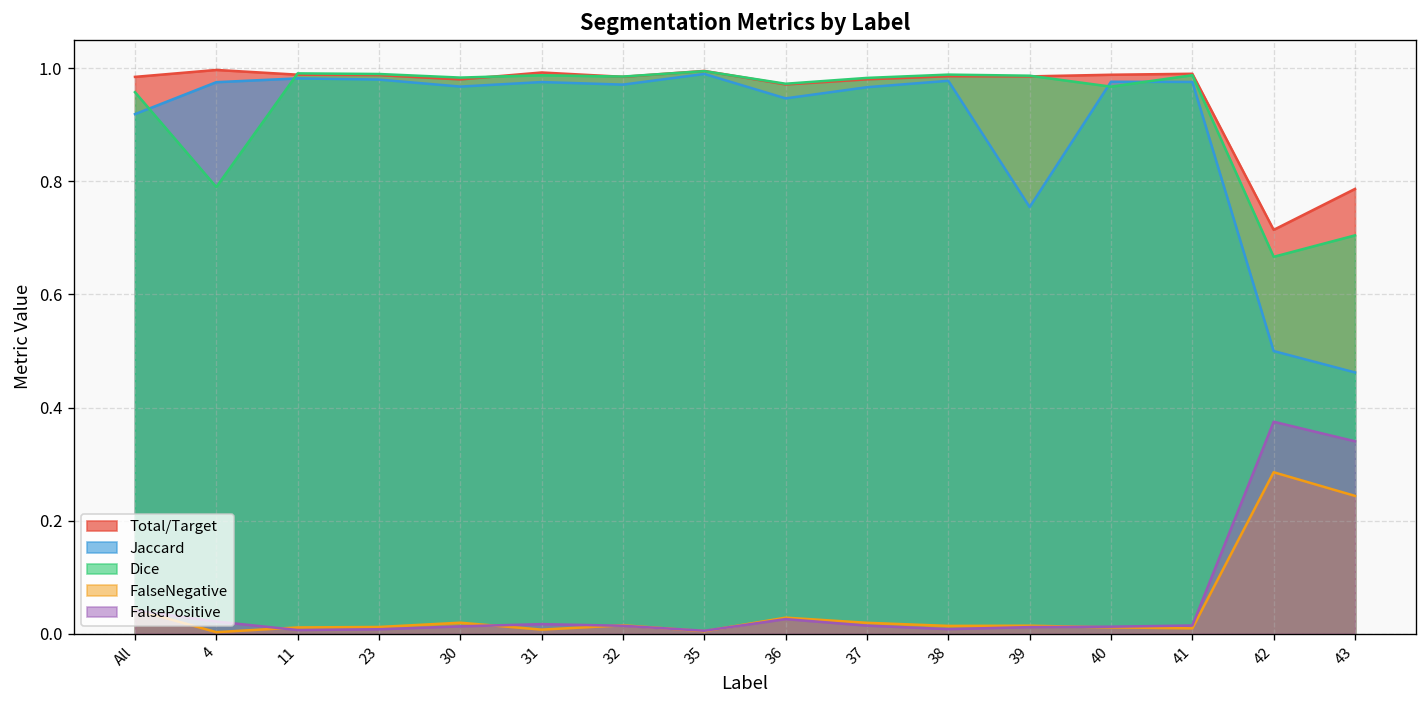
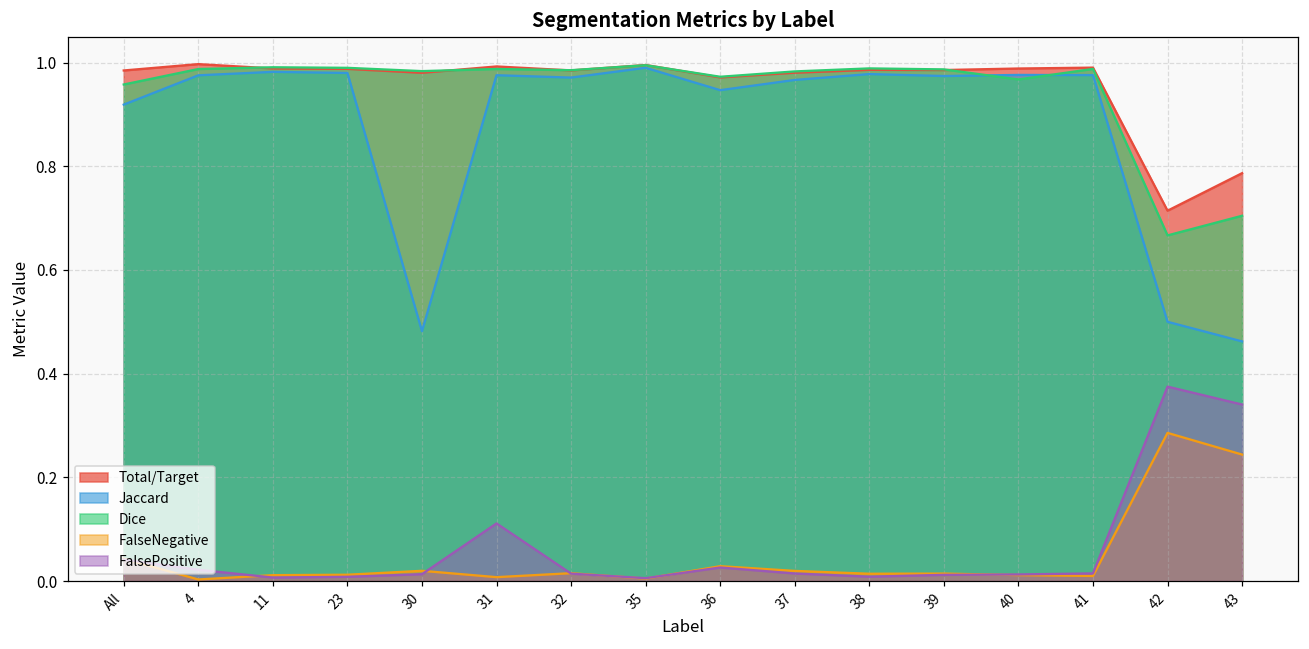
Dice, 4: 0.79 -> 0.99
Jaccard, 30: 0.97 -> 0.48
FalsePositive, 31: 0.02 -> 0.11
Jaccard, 39: 0.75 -> 0.97
